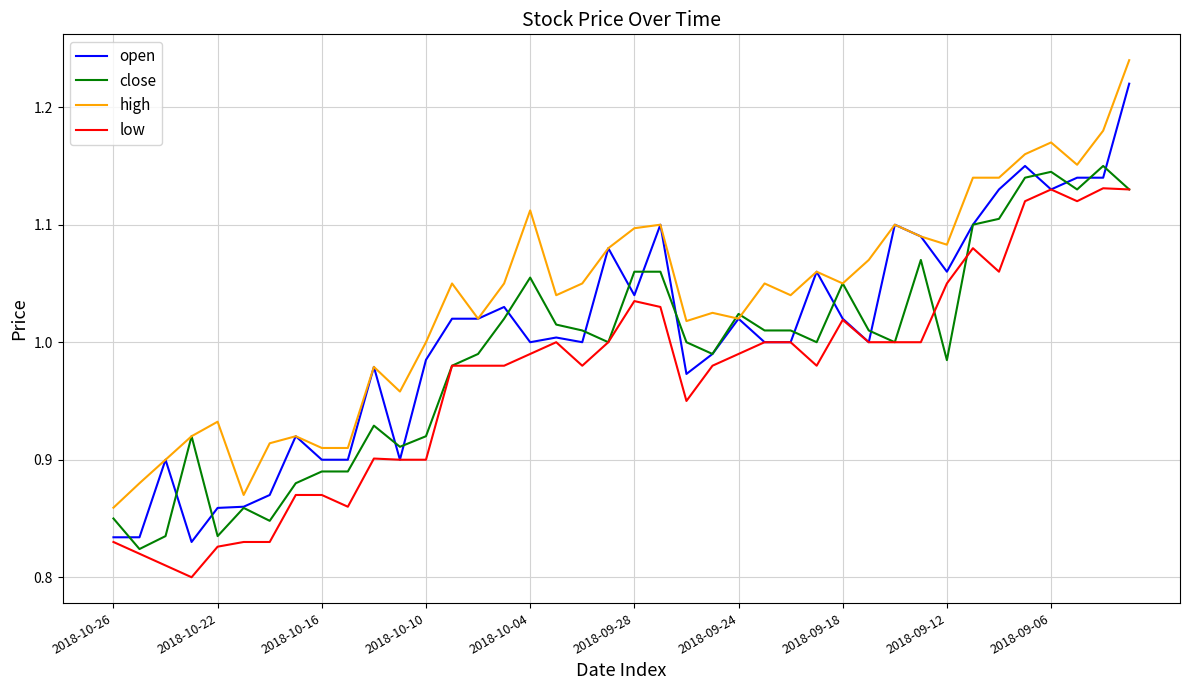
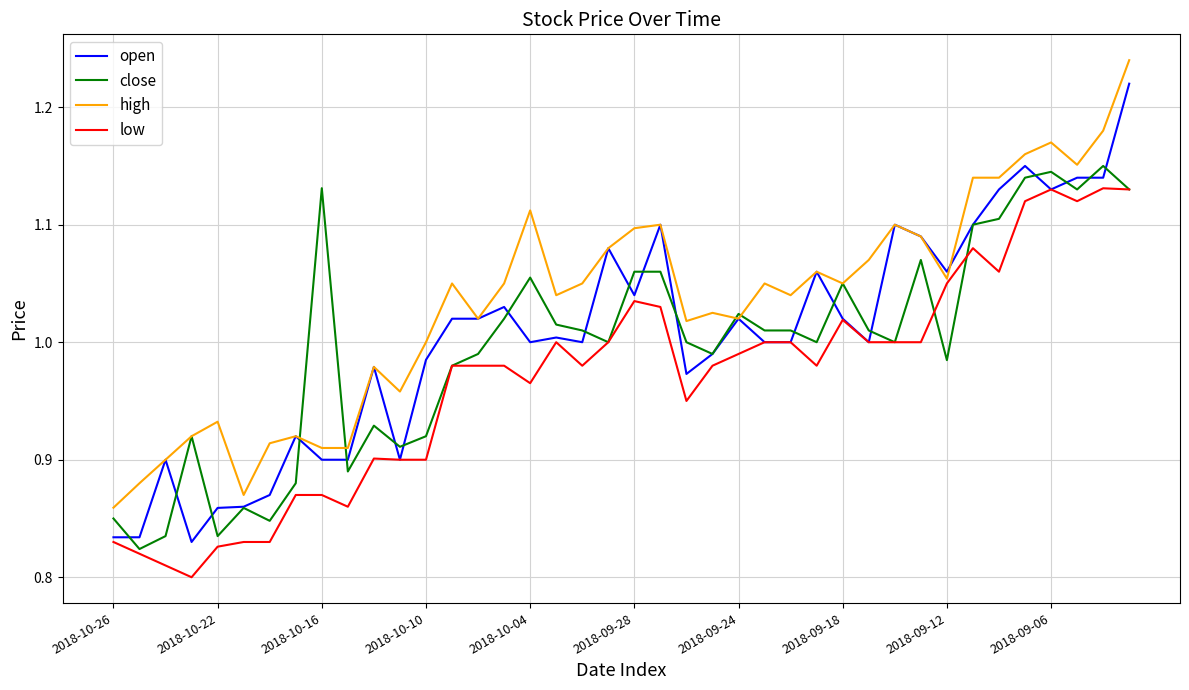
close, 2018-10-16: 0.890 -> 1.131
low, 2018-10-04: 0.990 -> 0.965
high, 2018-09-12: 1.083 -> 1.054
